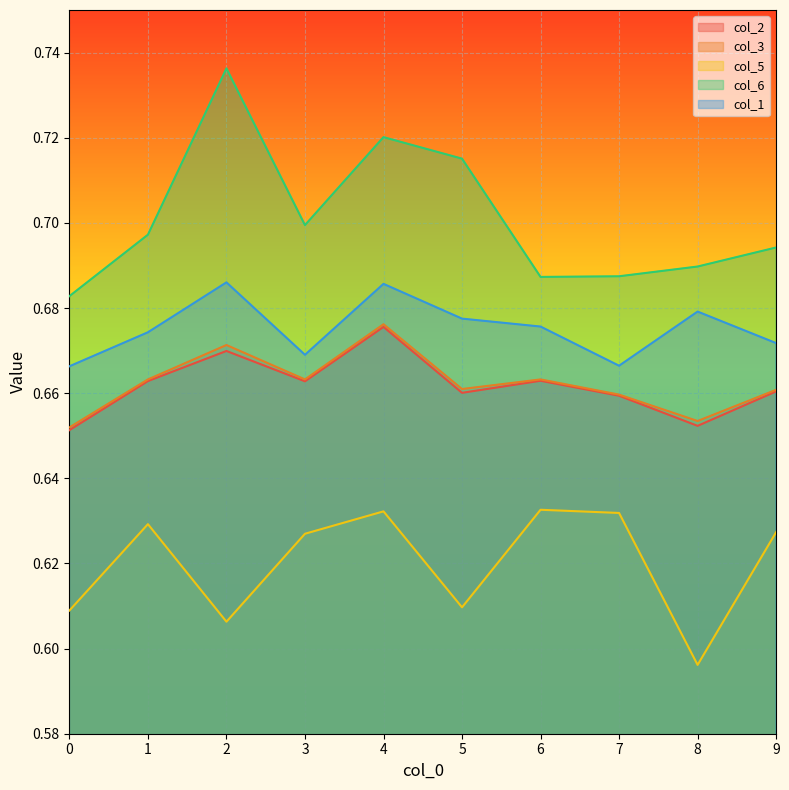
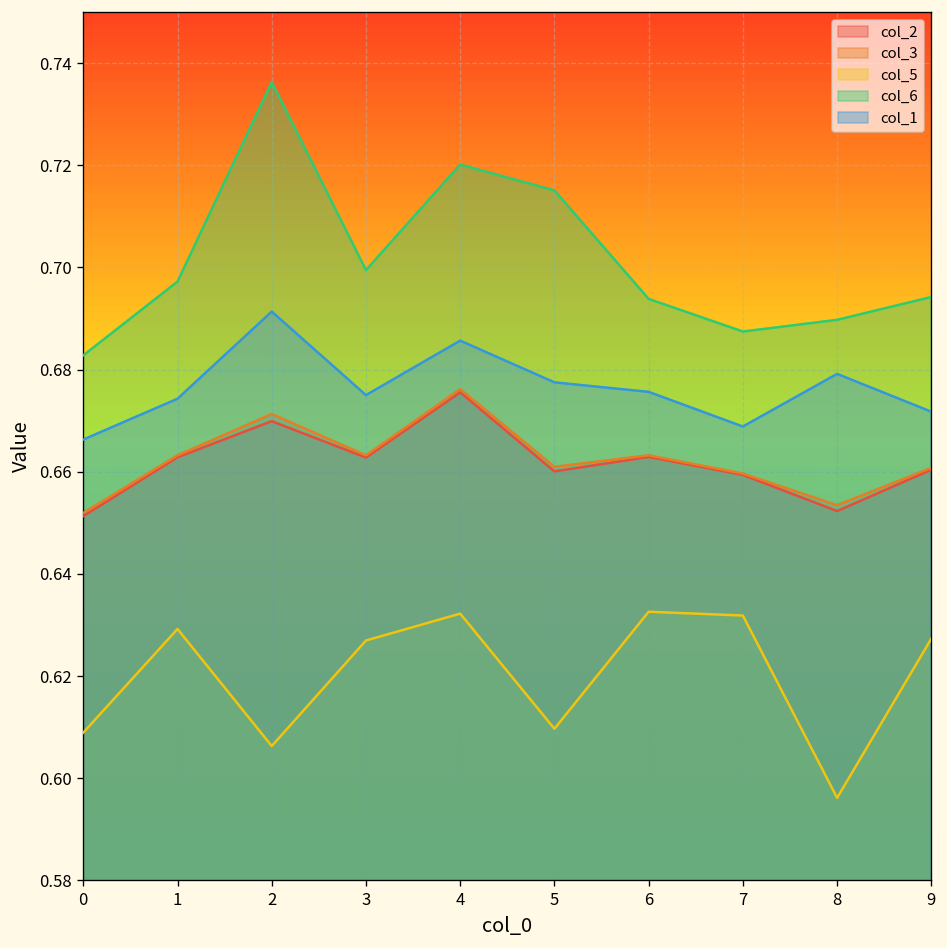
col_1, 2: 0.686 -> 0.691
col_1, 3: 0.669 -> 0.675
col_6, 6: 0.687 -> 0.694
col_1, 7: 0.666 -> 0.669
